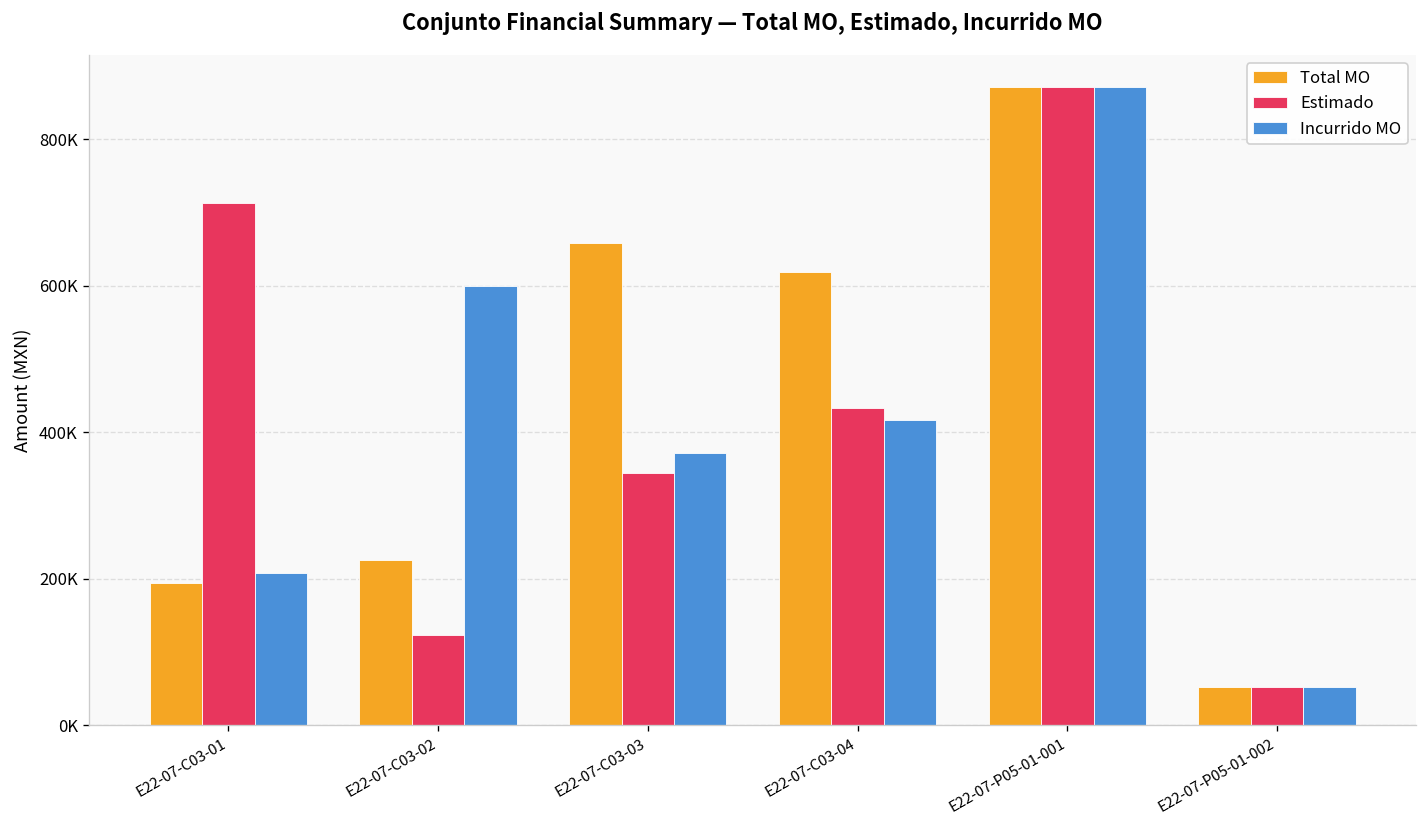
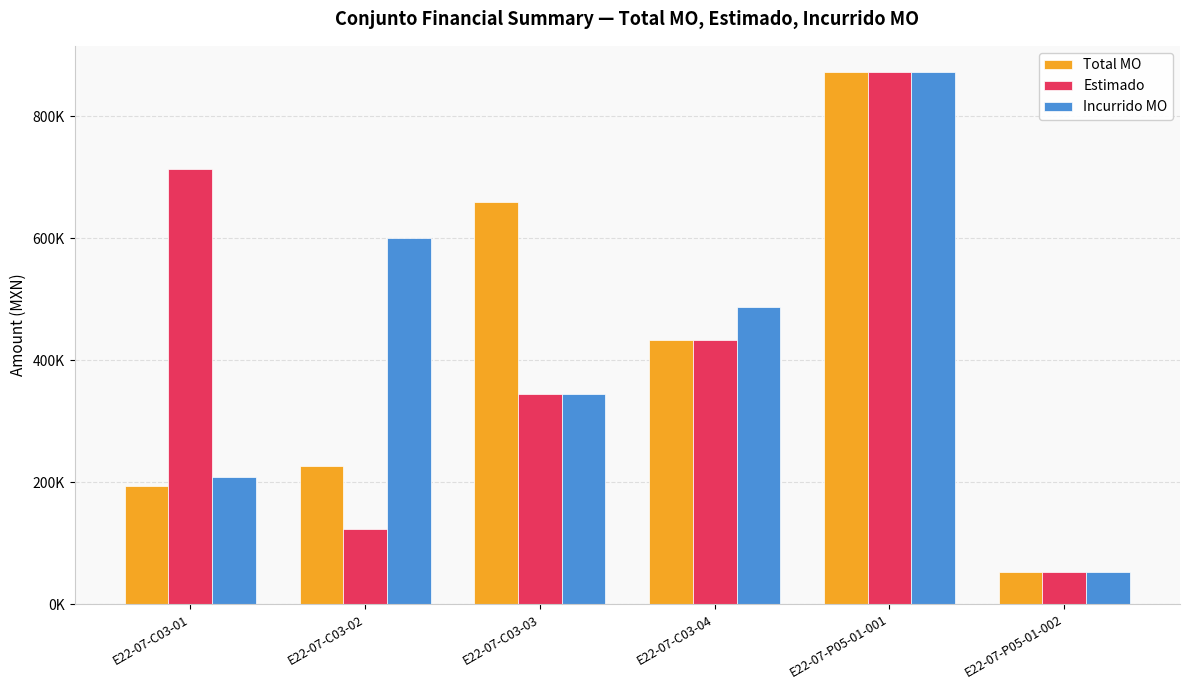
Incurrido MO, E22-07-C03-03: 370000 -> 340000
Total MO, E22-07-C03-04: 620000 -> 430000
Incurrido MO, E22-07-C03-04: 420000 -> 490000
